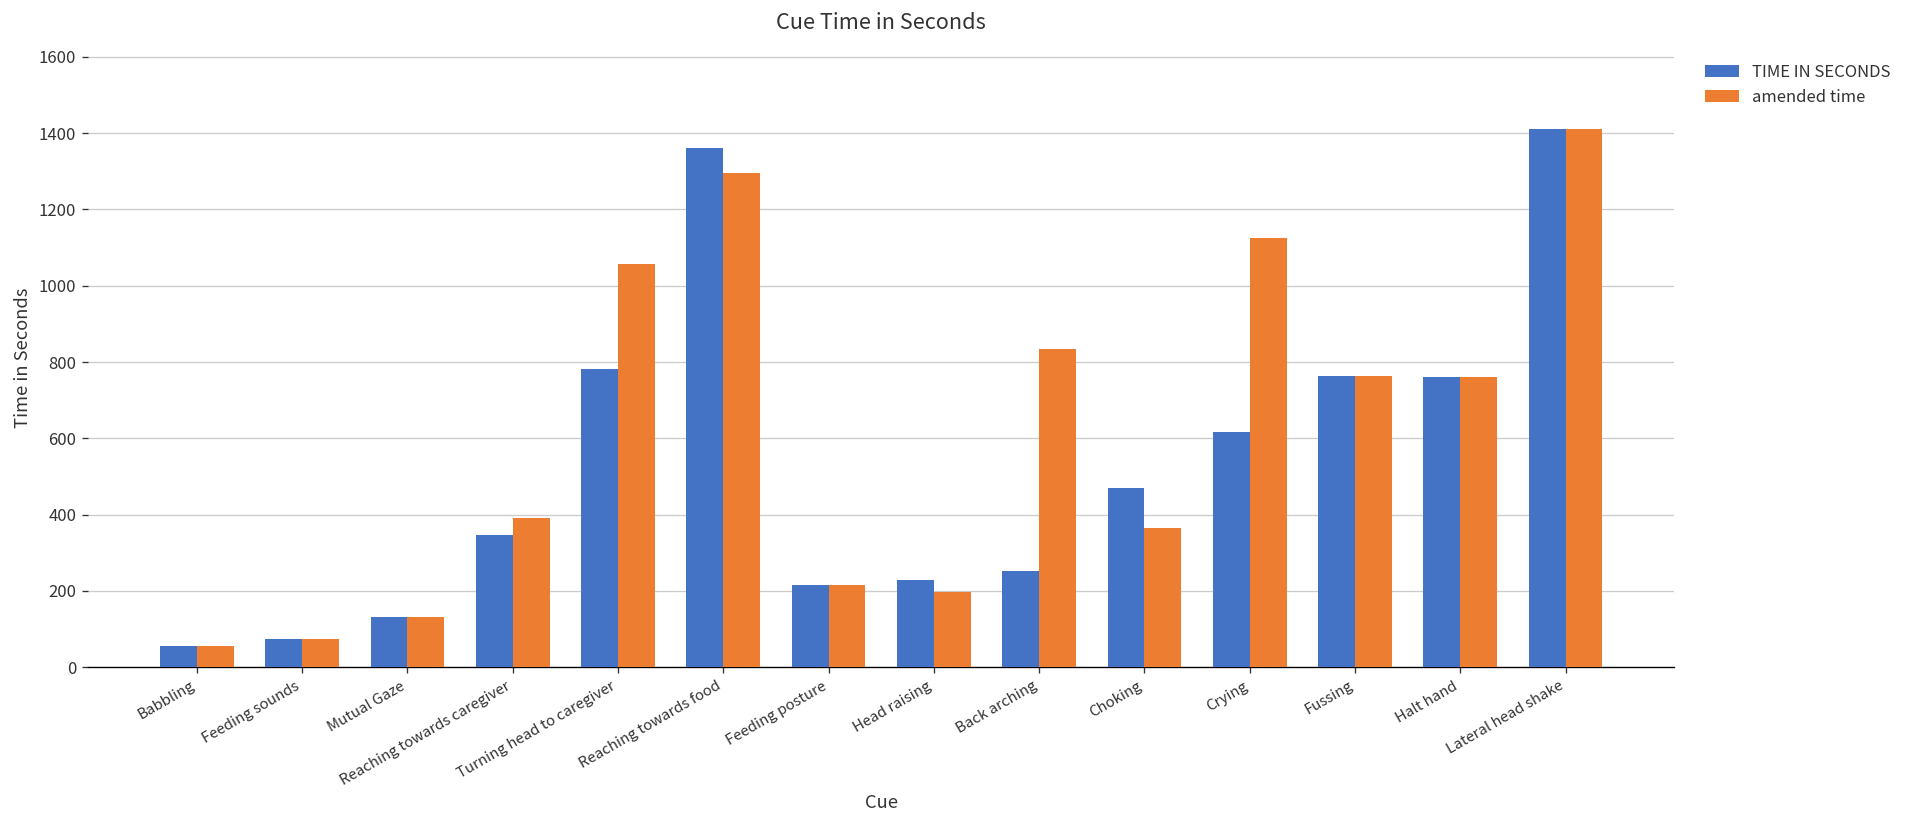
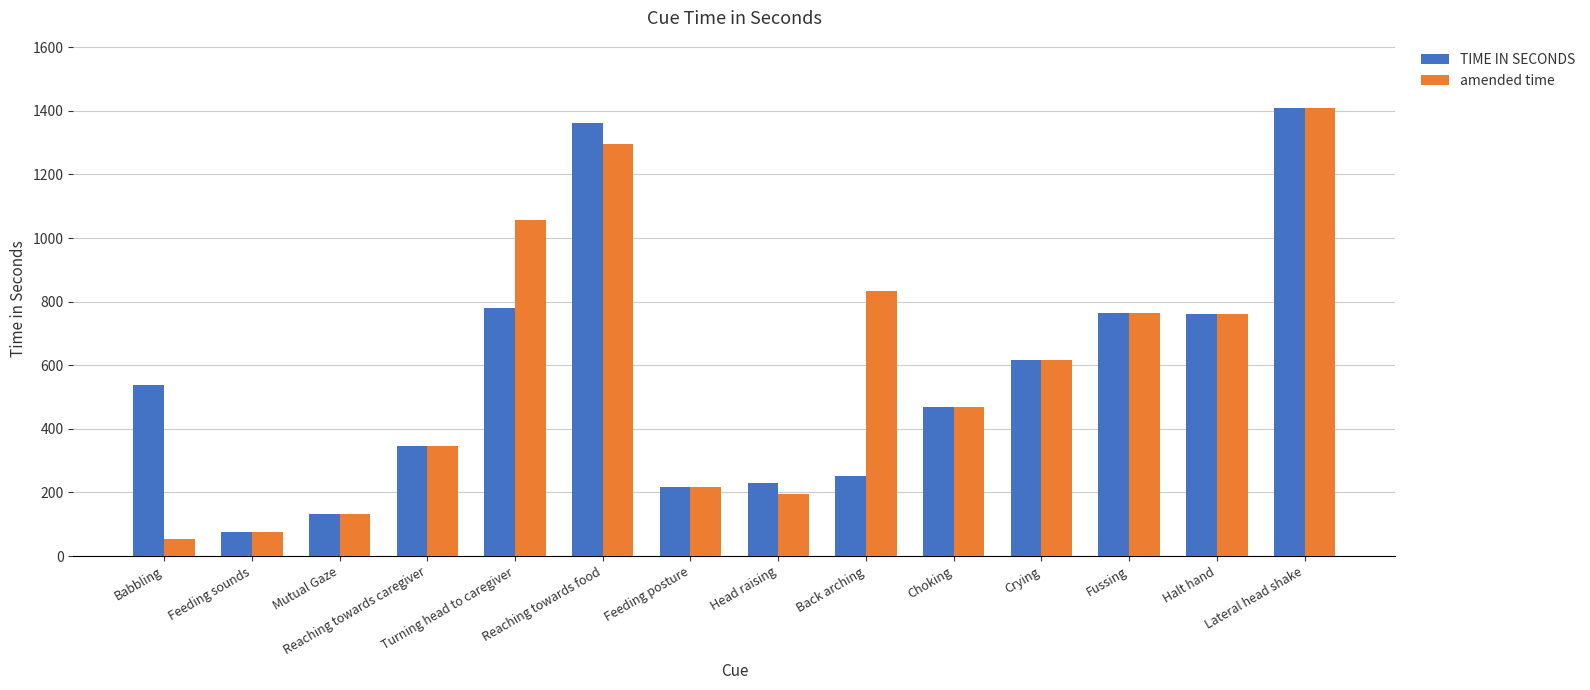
TIME IN SECONDS, Babbling: 60 -> 540
amended time, Reaching towards caregiver: 390 -> 350
amended time, Choking: 360 -> 470
amended time, Crying: 1120 -> 620
